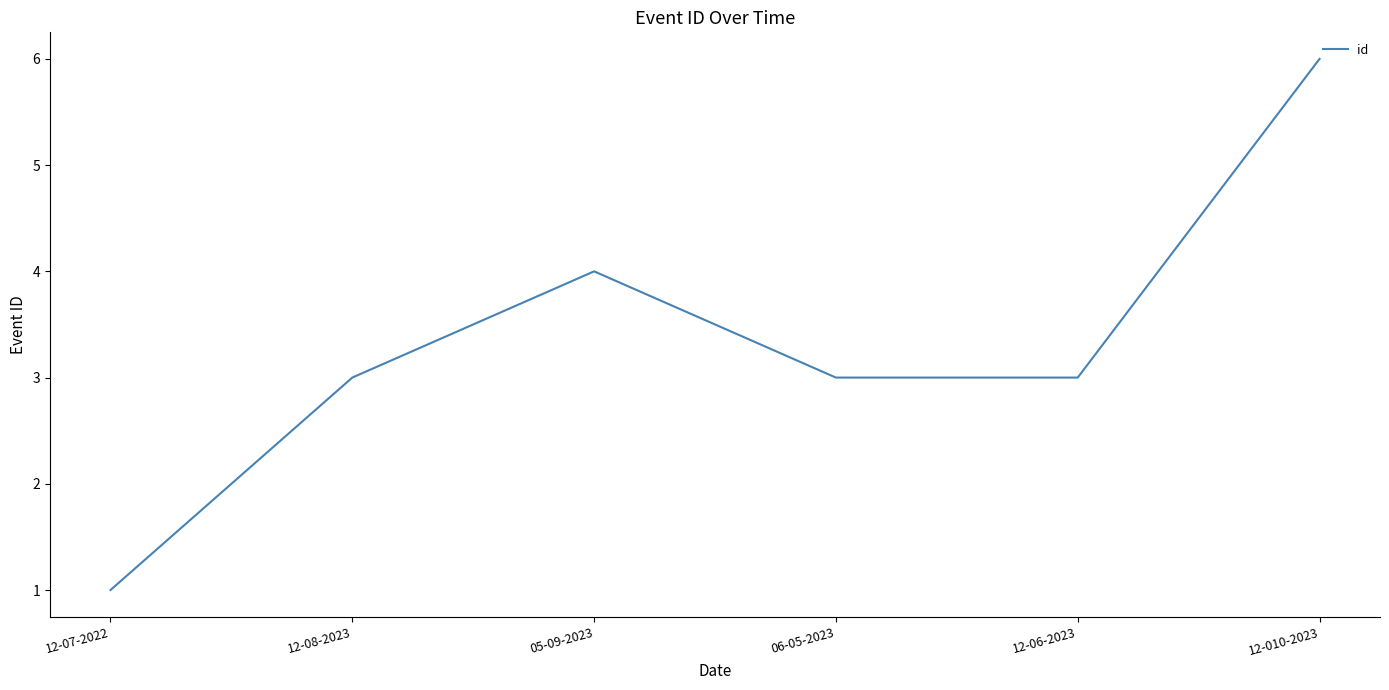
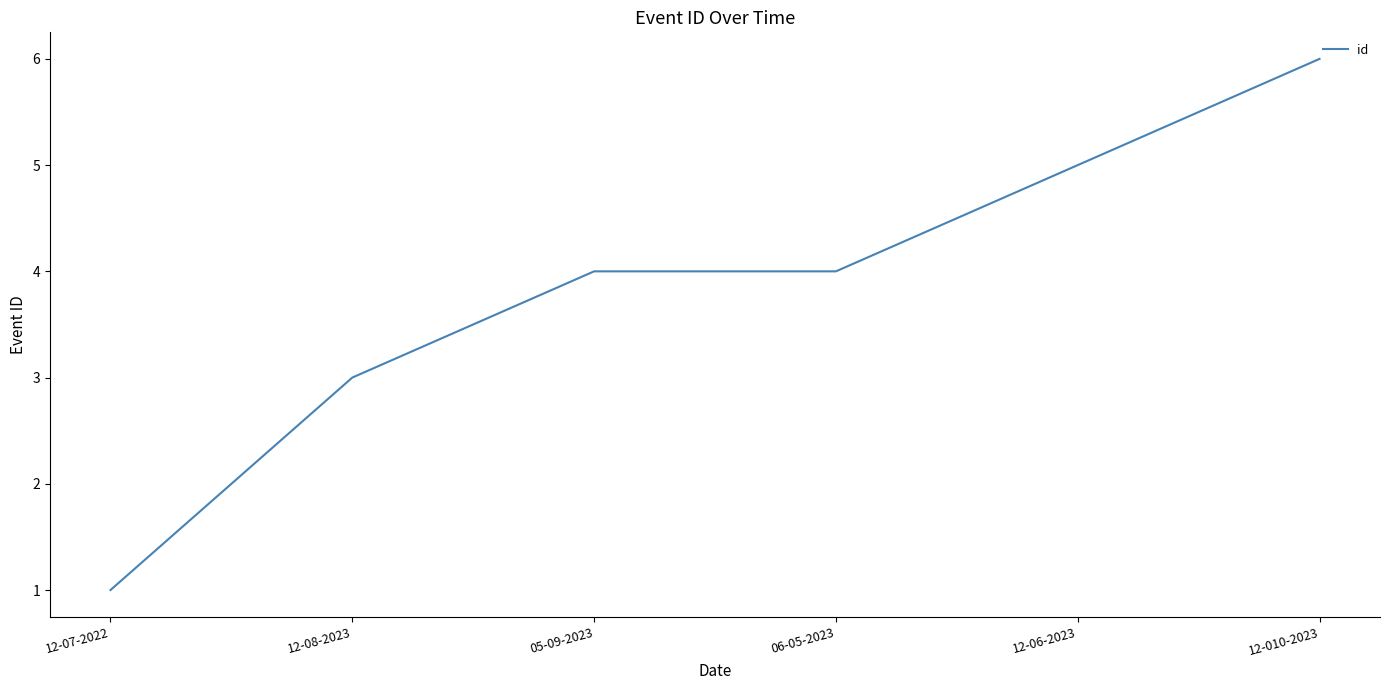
06-05-2023: 3 -> 4
12-06-2023: 3 -> 5
